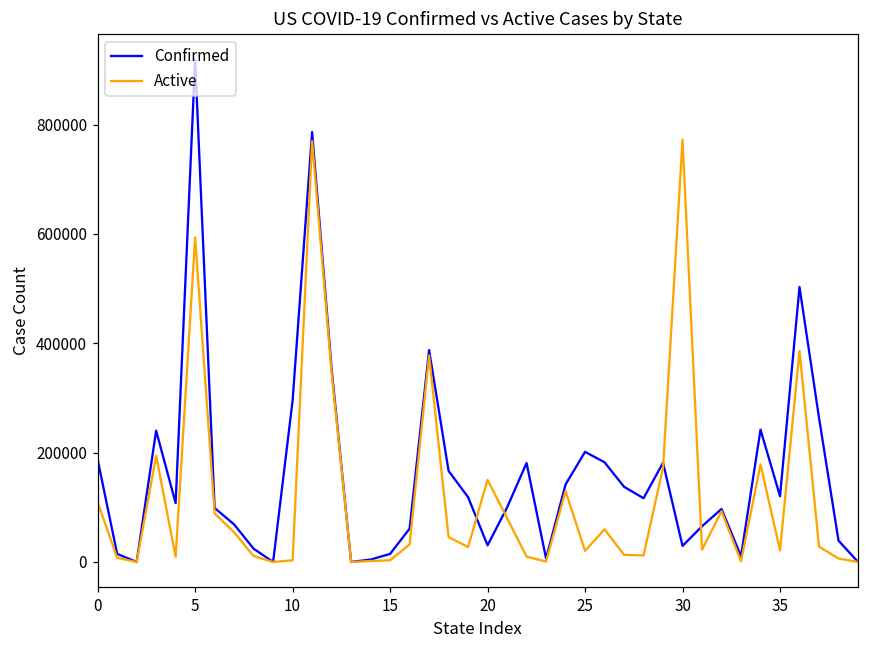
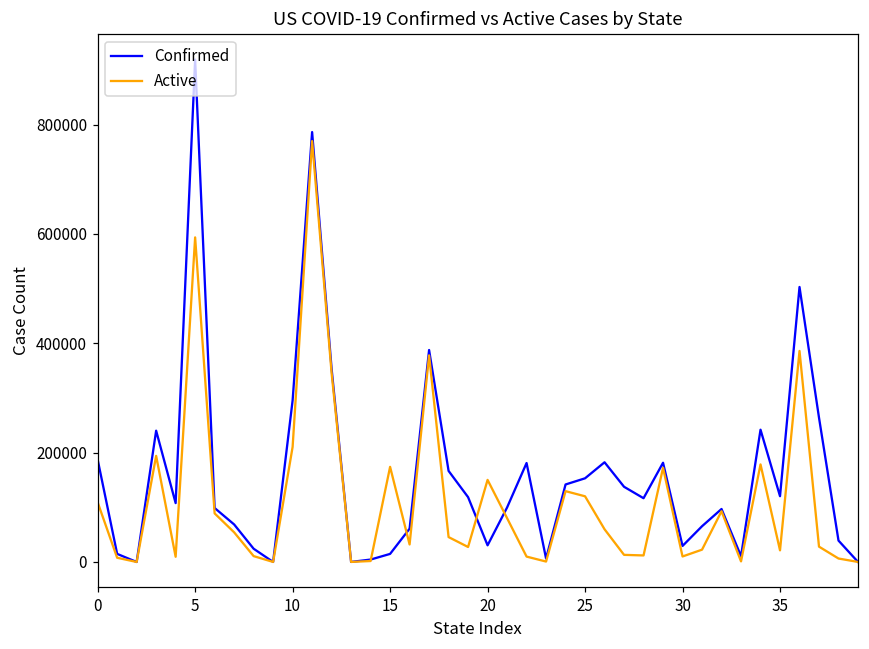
Active, 10: 0 -> 210000
Active, 15: 0 -> 170000
Confirmed, 25: 200000 -> 150000
Active, 25: 20000 -> 120000
Active, 30: 770000 -> 10000
